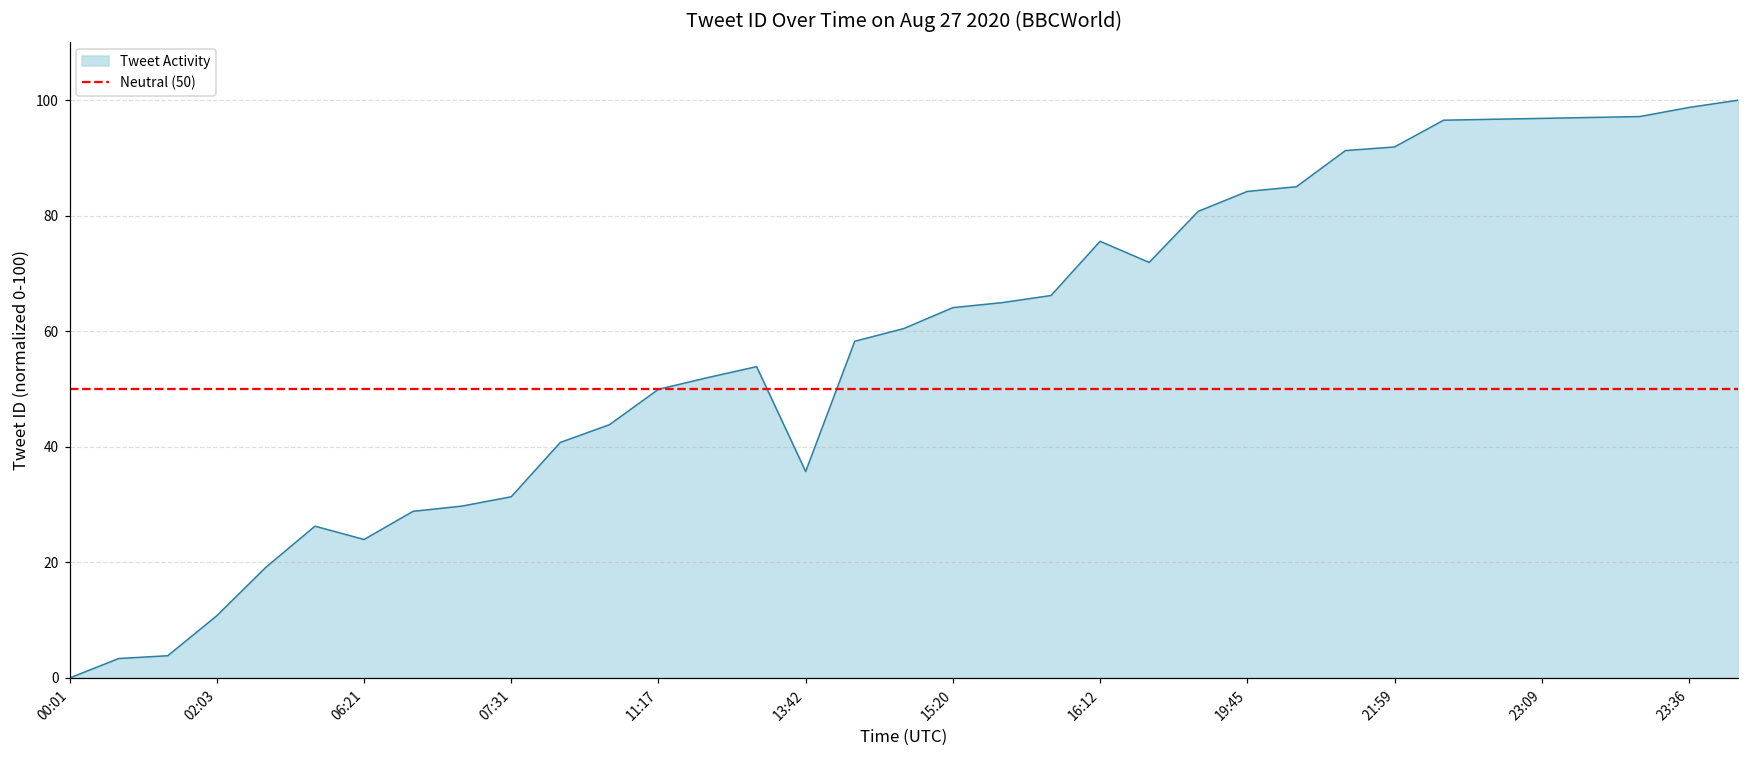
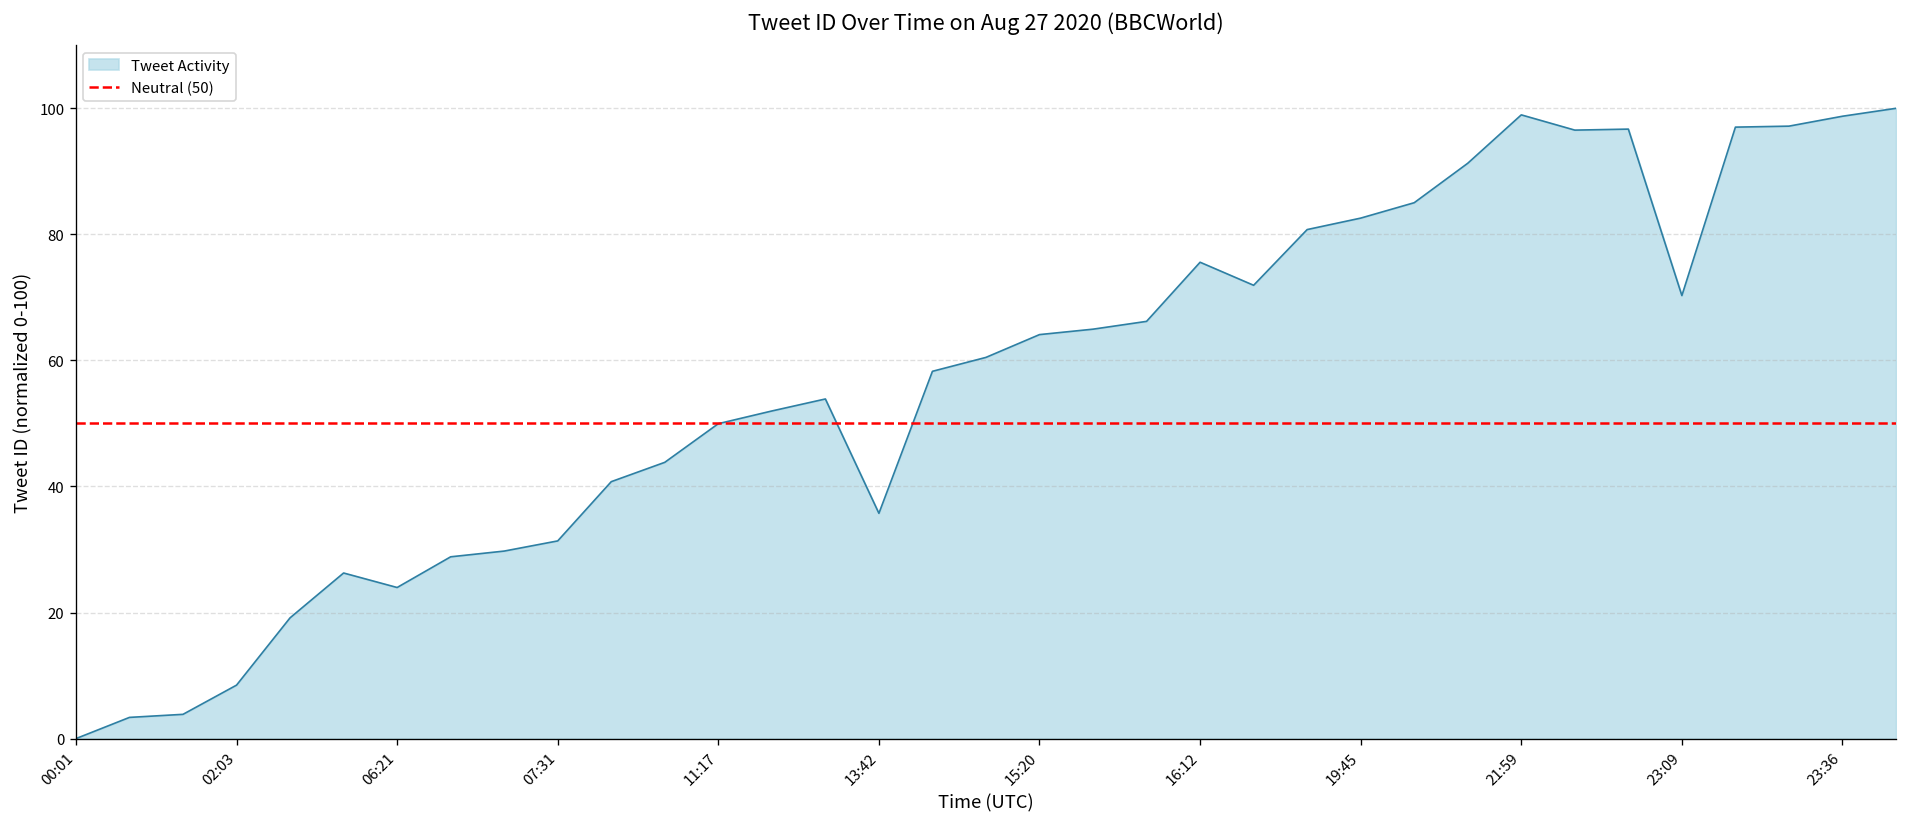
02:03: 11 -> 8
19:45: 84 -> 83
21:59: 92 -> 99
23:09: 97 -> 70
